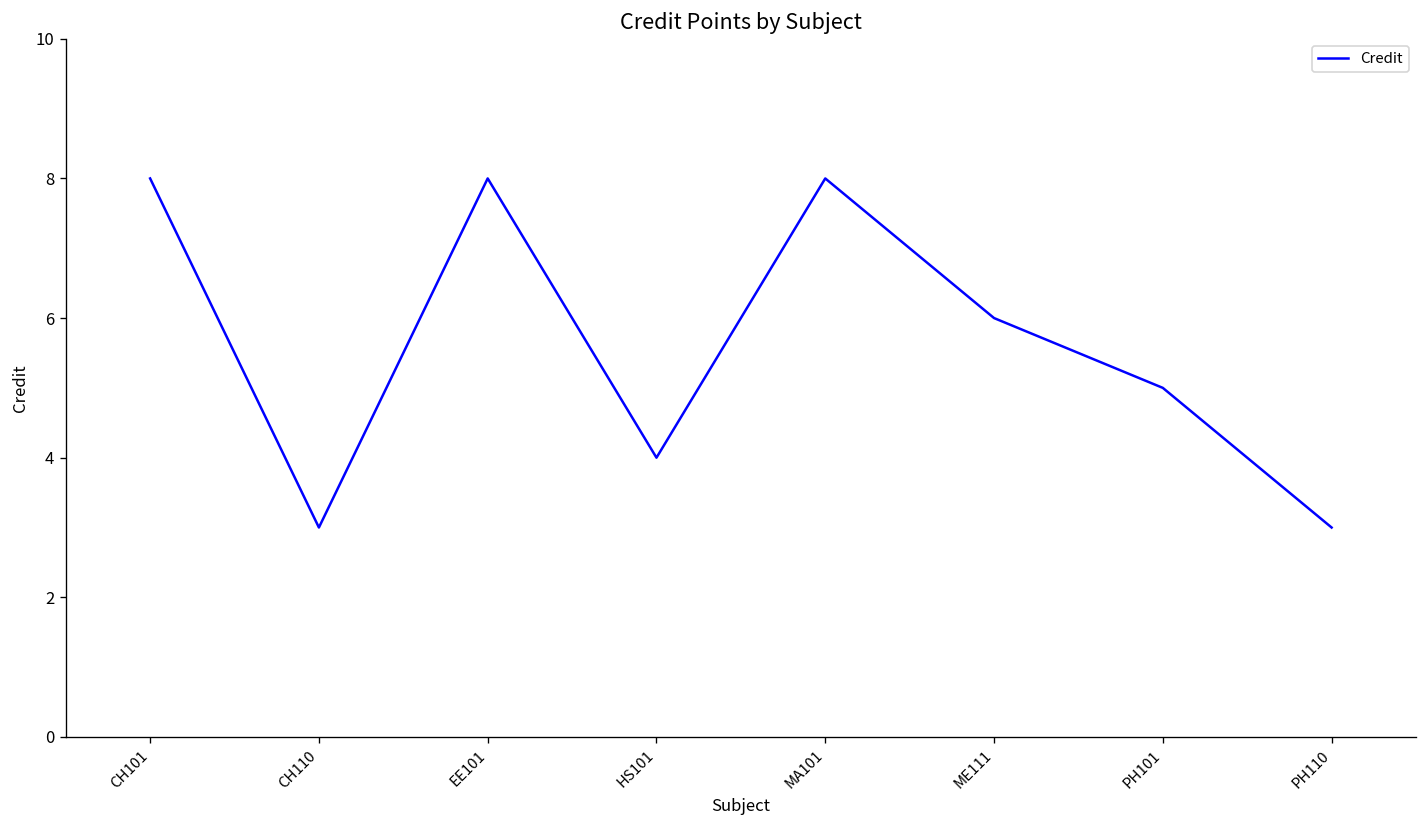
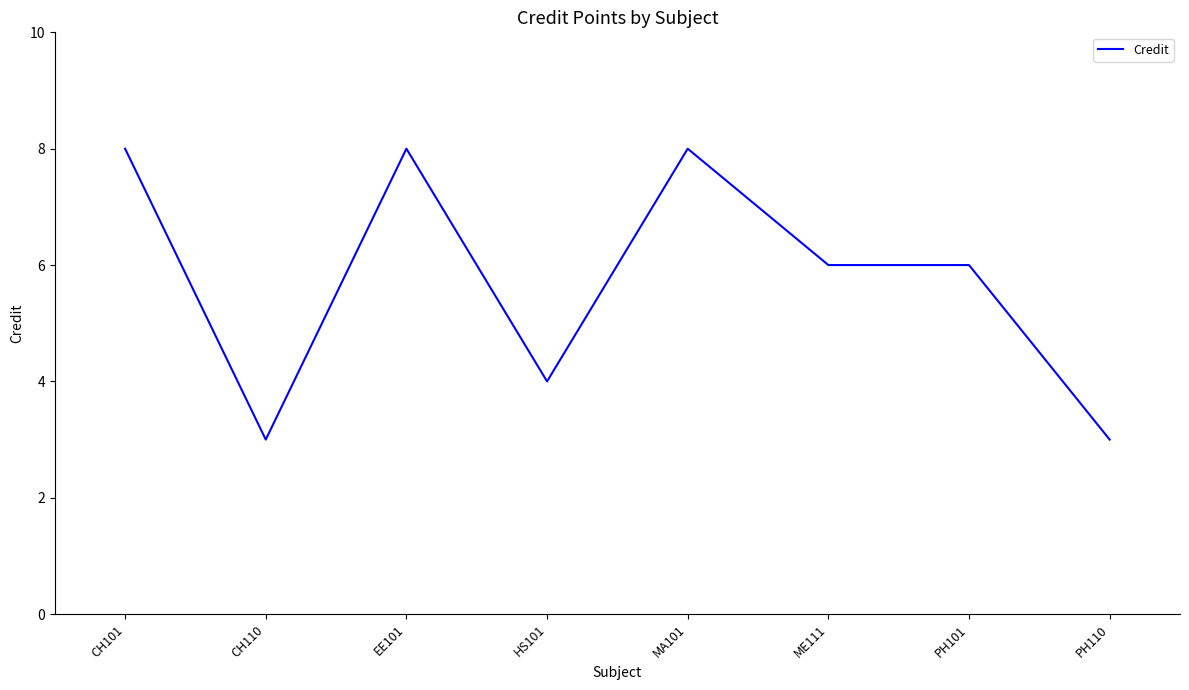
PH101: 5 -> 6
